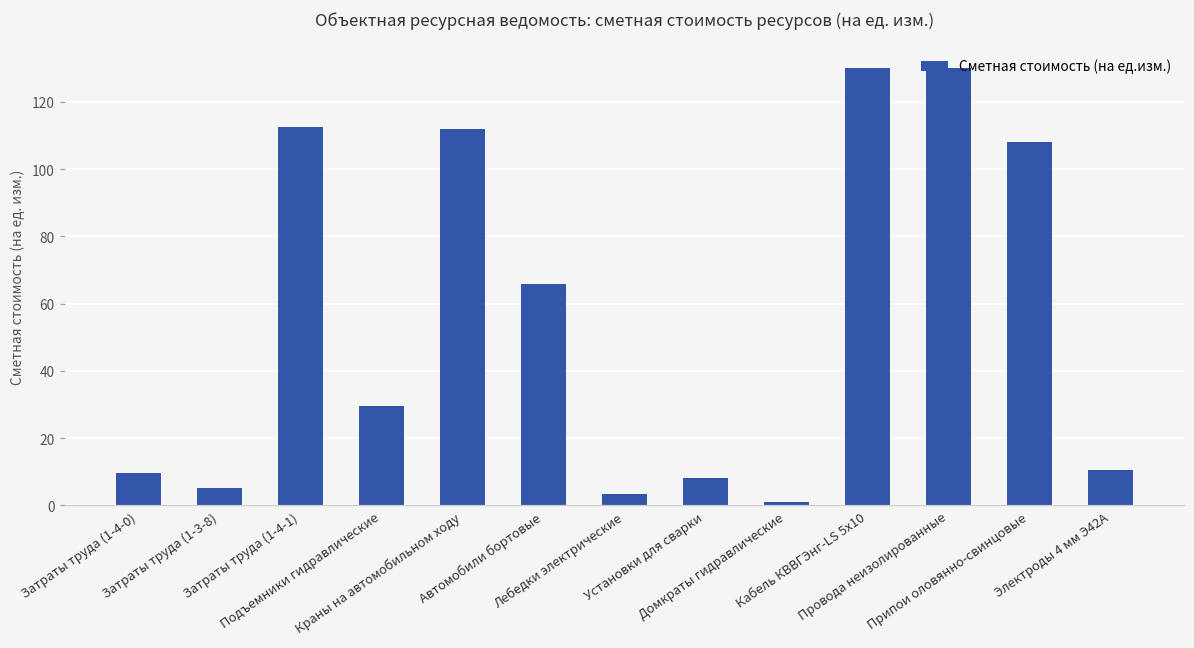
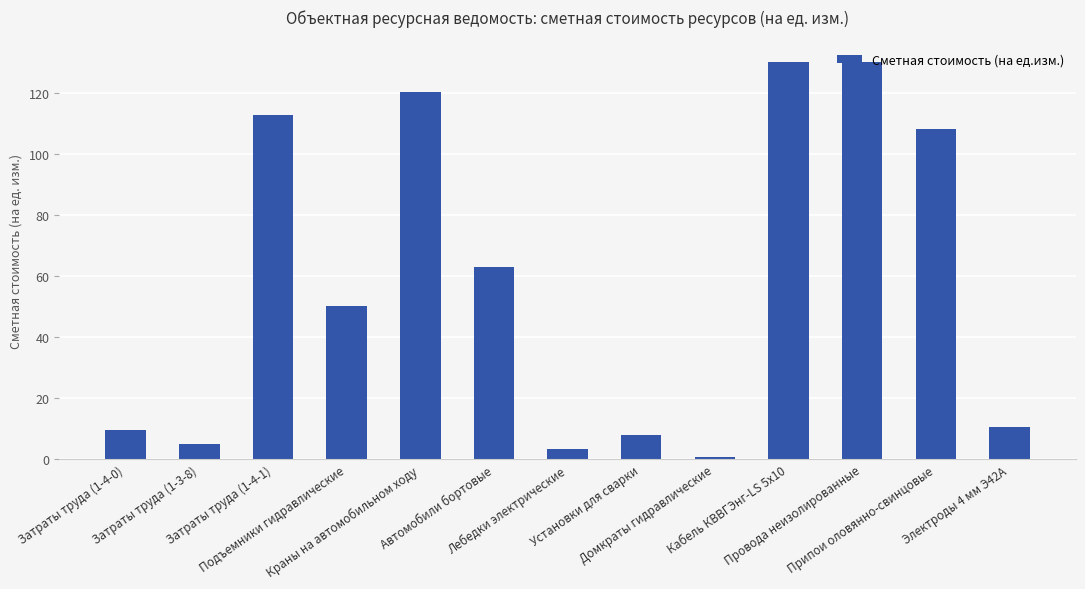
Подъемники гидравлические: 30 -> 50
Краны на автомобильном ходу: 112 -> 120
Автомобили бортовые: 66 -> 63
